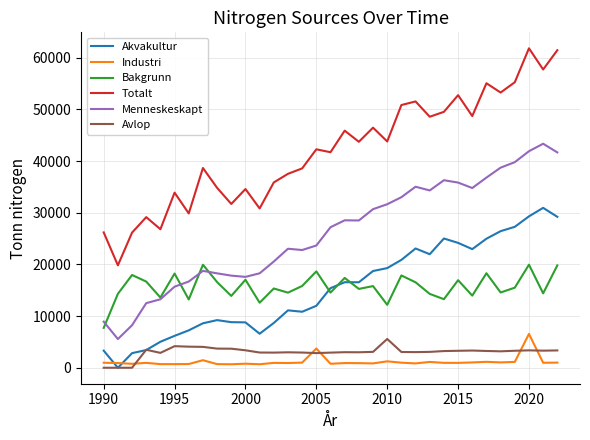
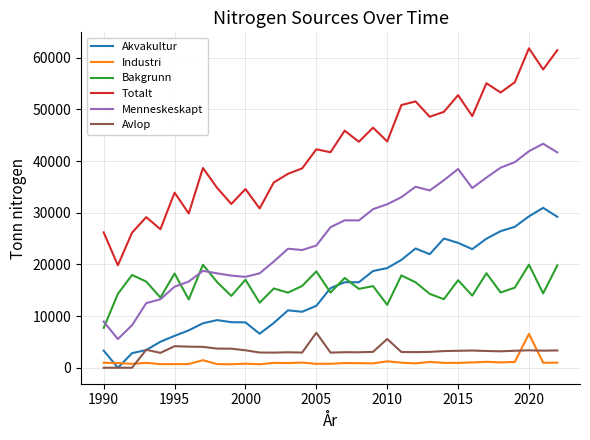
Industri, 2005: 4000 -> 1000
Avlop, 2005: 3000 -> 7000
Menneskeskapt, 2015: 36000 -> 38000
